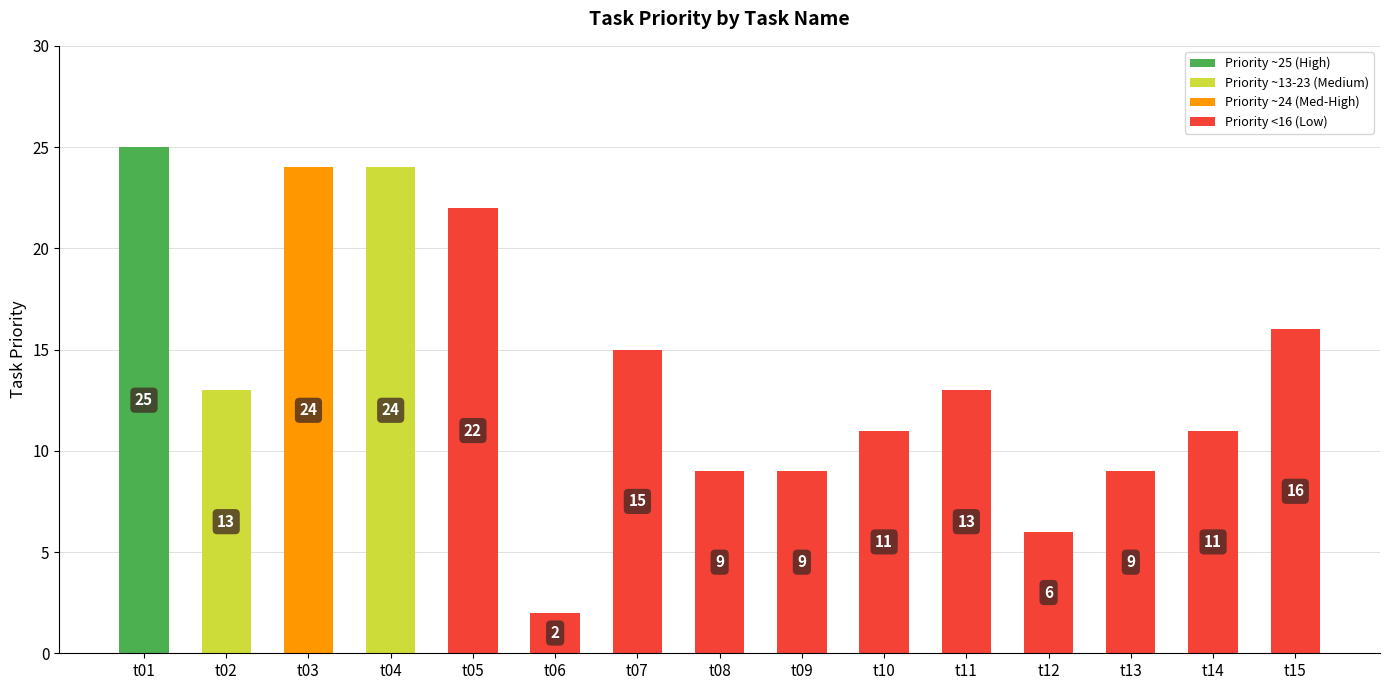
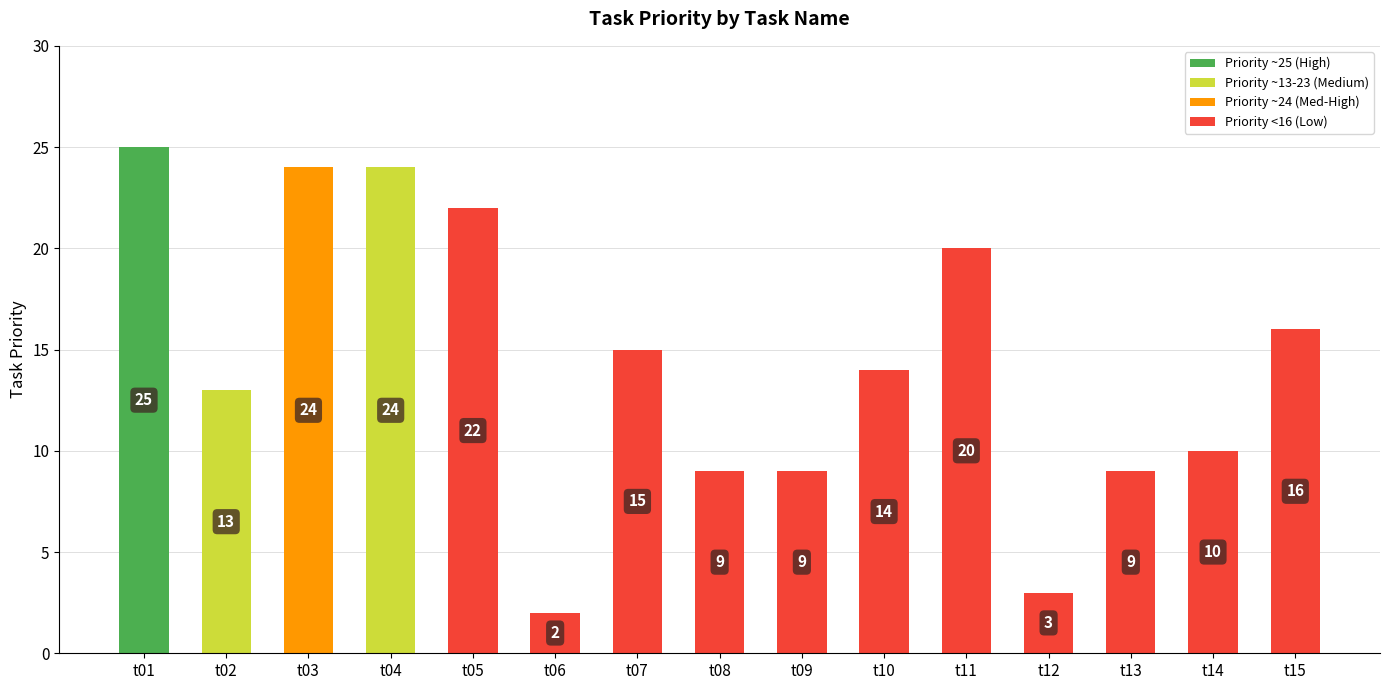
t10: 11 -> 14
t11: 13 -> 20
t12: 6 -> 3
t14: 11 -> 10
